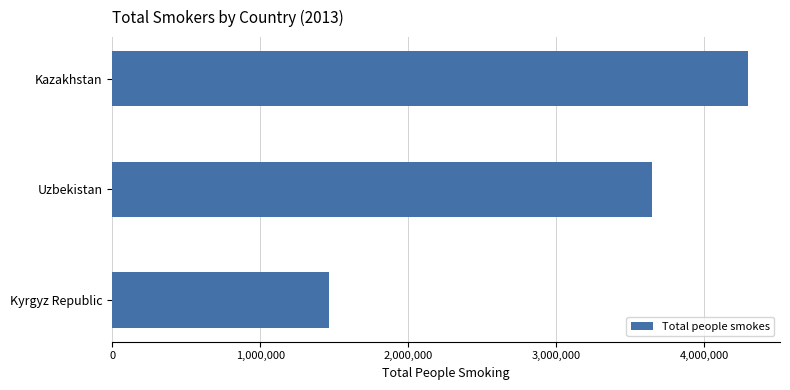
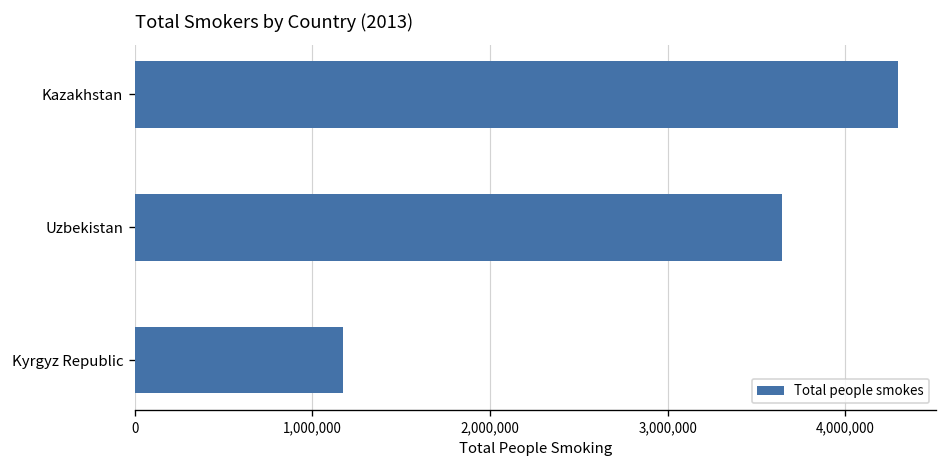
Kyrgyz Republic: 1,460,000 -> 1,170,000
